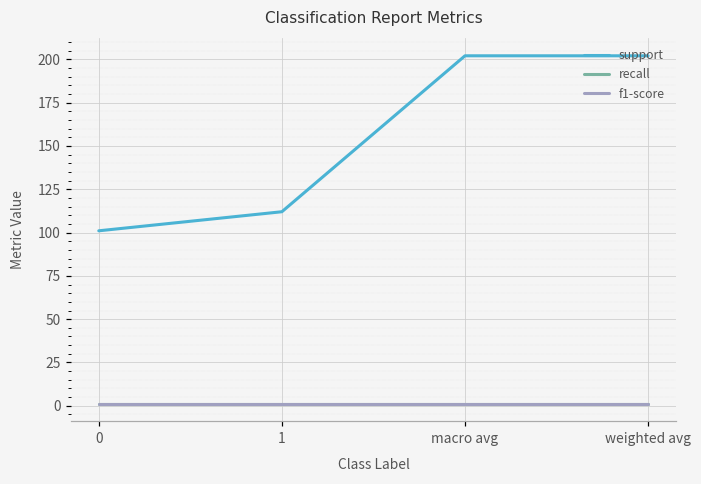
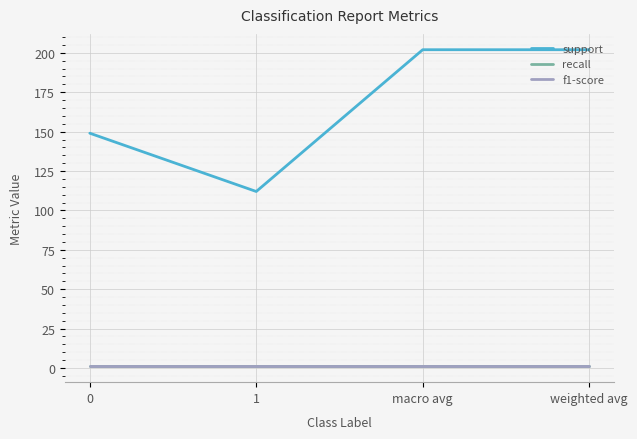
support, 0: 101 -> 149
